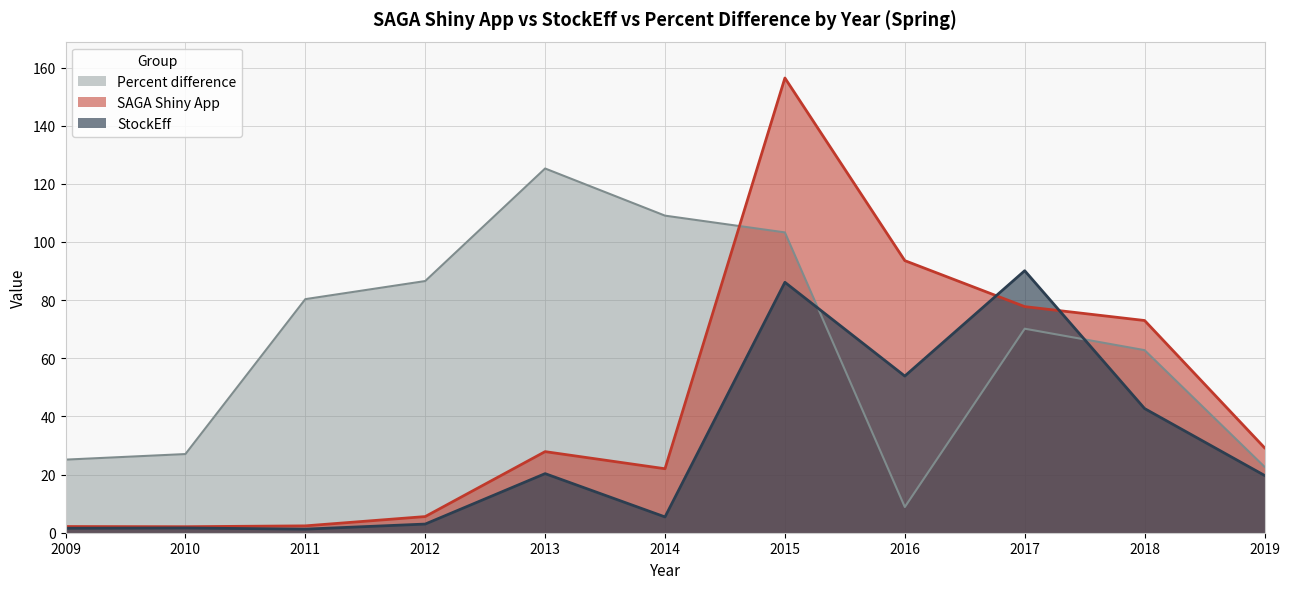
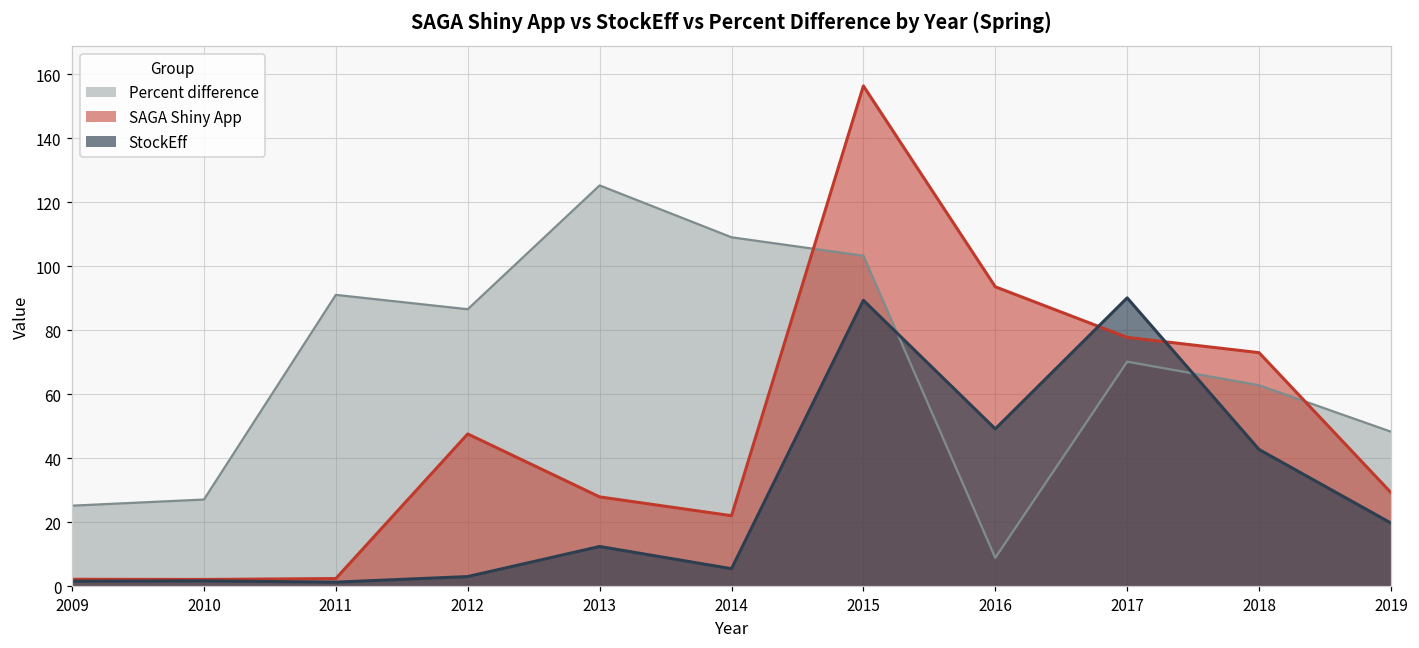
Percent difference, 2011: 80 -> 91
SAGA Shiny App, 2012: 6 -> 48
StockEff, 2013: 20 -> 12
StockEff, 2015: 86 -> 89
StockEff, 2016: 54 -> 49
Percent difference, 2019: 23 -> 48
